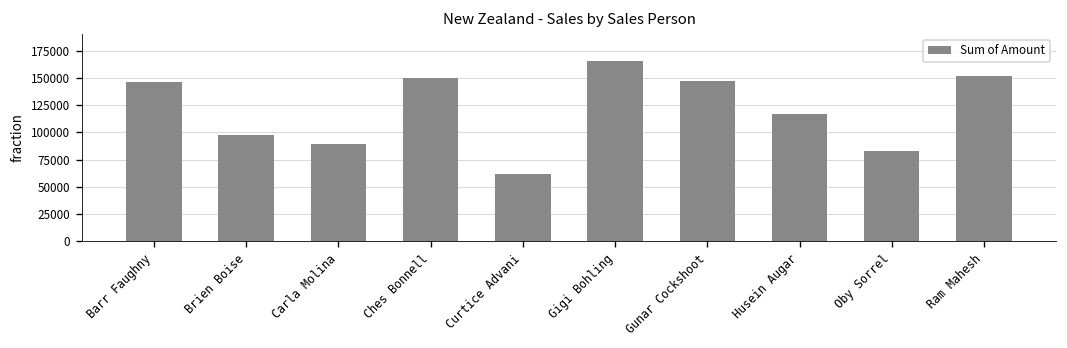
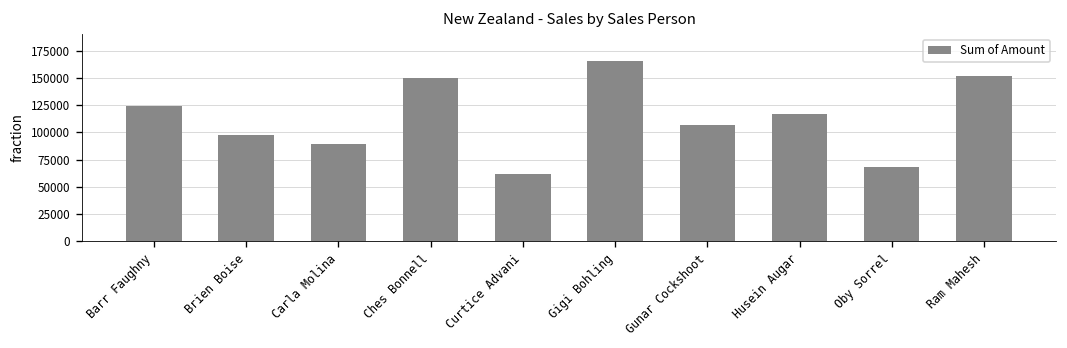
Barr Faughny: 150000 -> 120000
Gunar Cockshoot: 150000 -> 110000
Oby Sorrel: 80000 -> 70000
